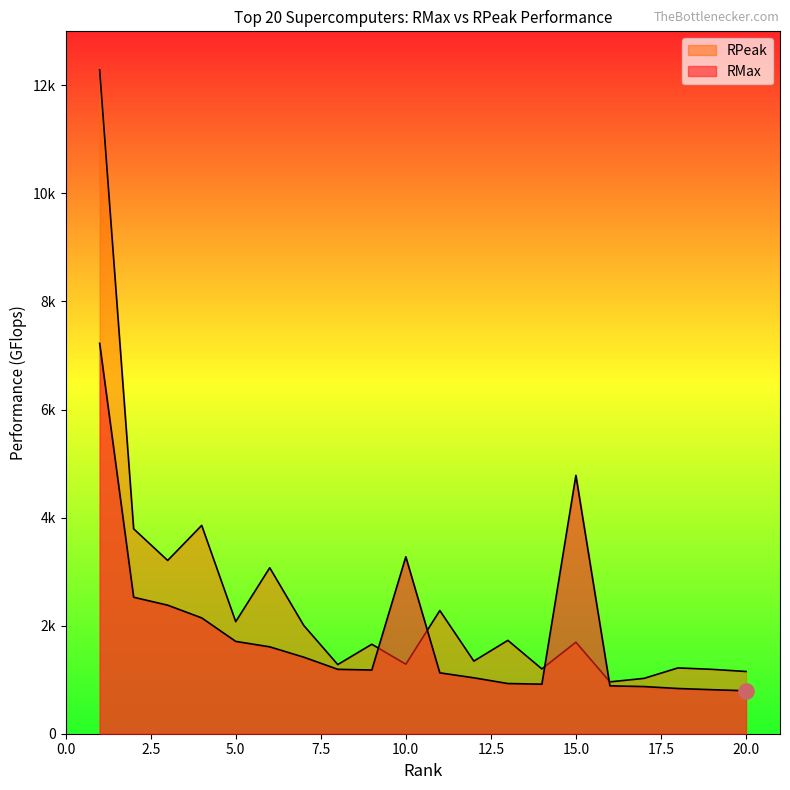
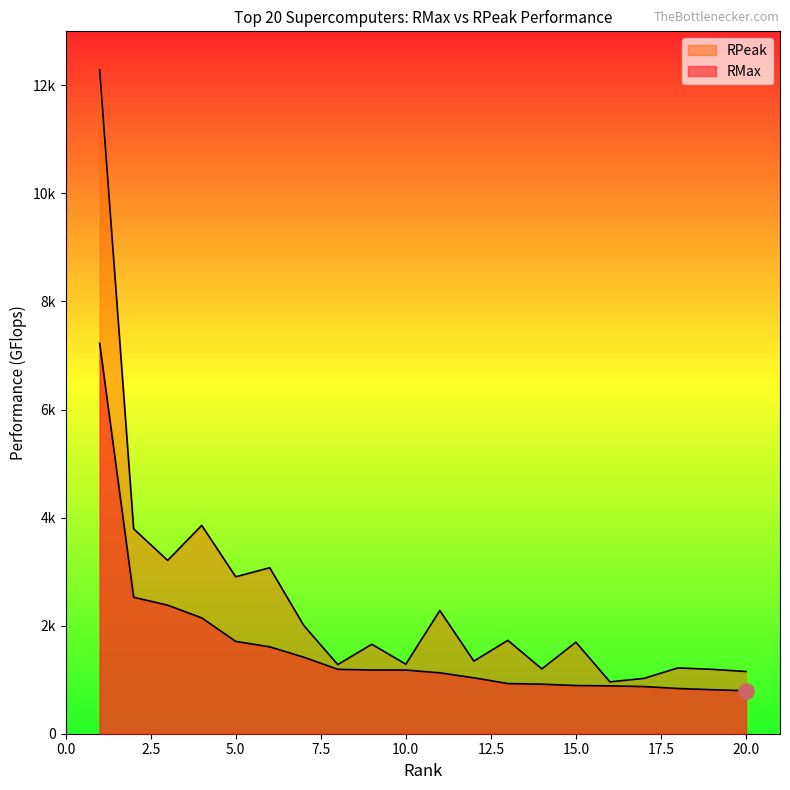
RPeak, 5.0: 2100 -> 2900
RMax, 10.0: 3300 -> 1200
RMax, 15.0: 4800 -> 900
